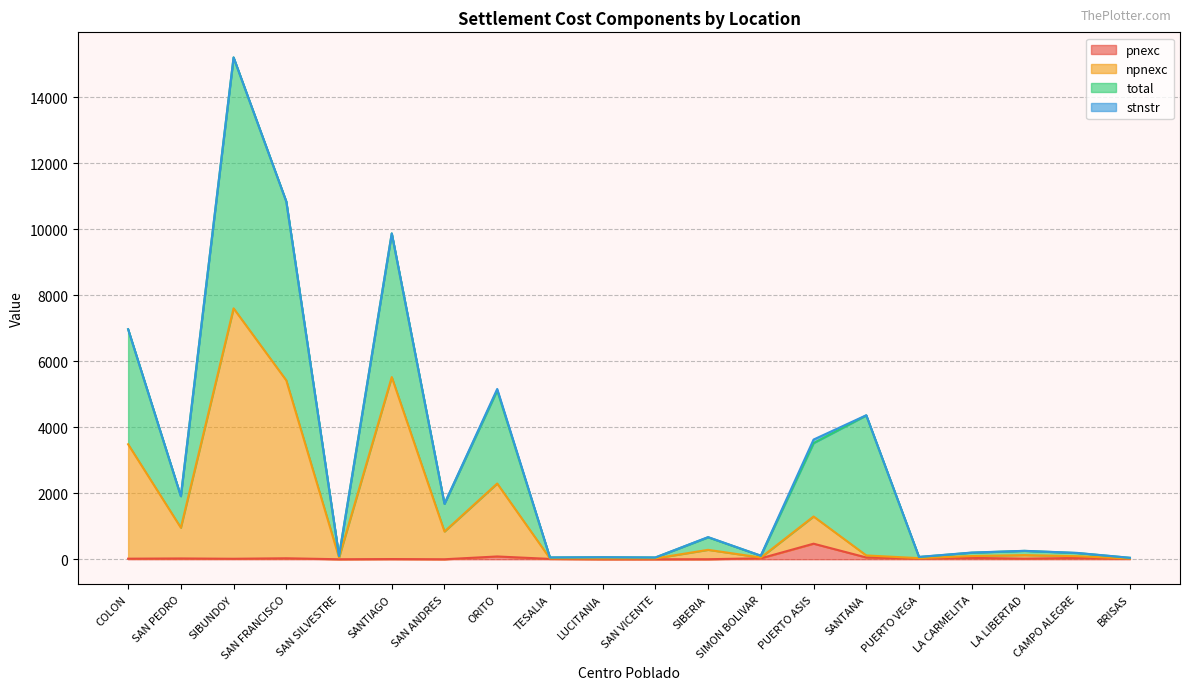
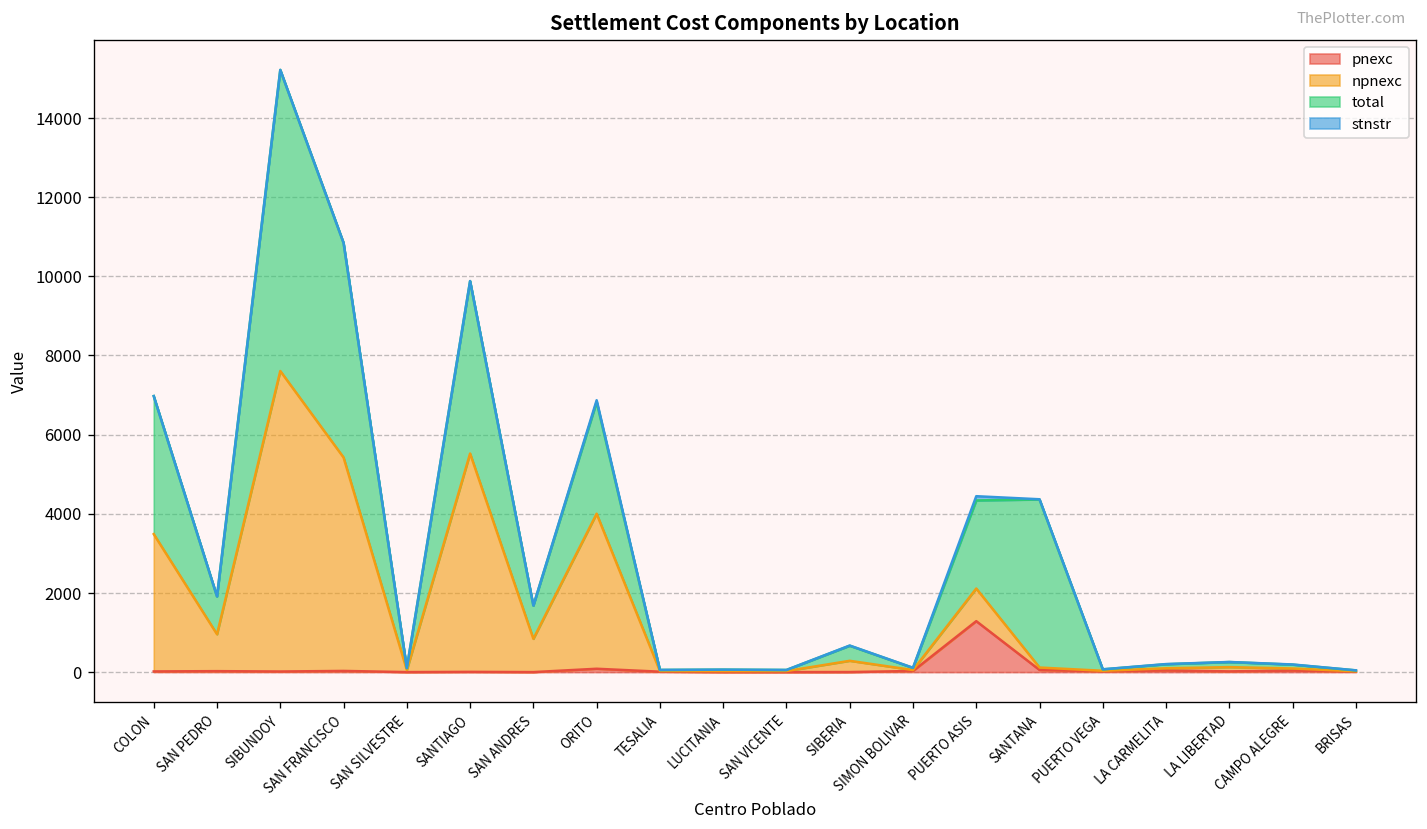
npnexc, ORITO: 2200 -> 3900
pnexc, PUERTO ASIS: 500 -> 1300
